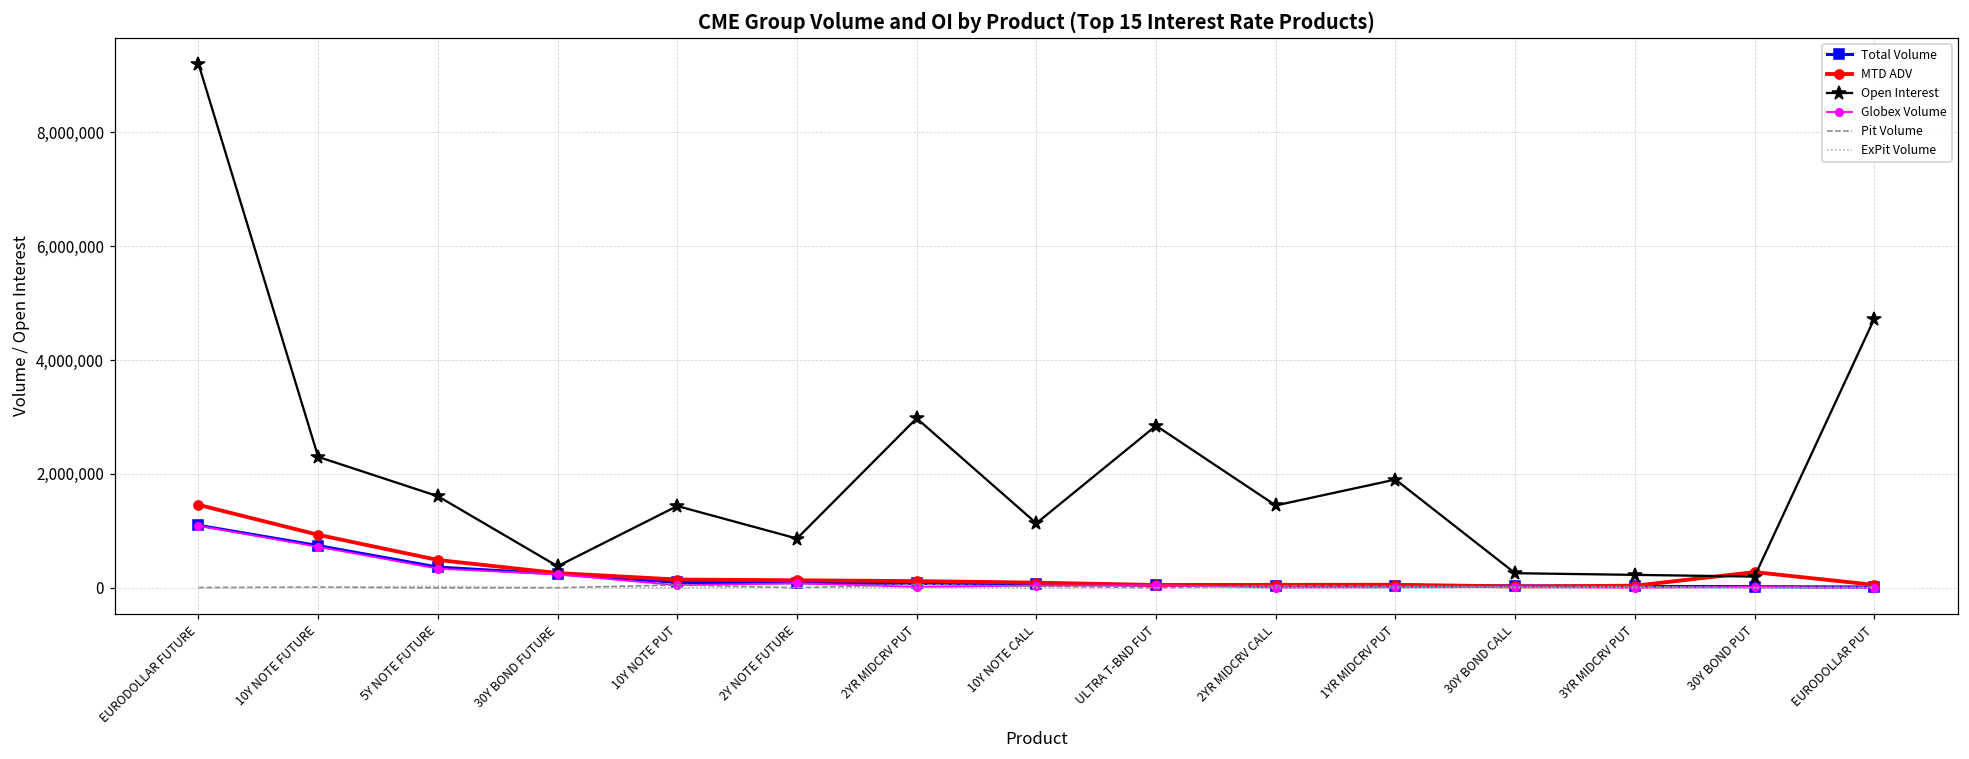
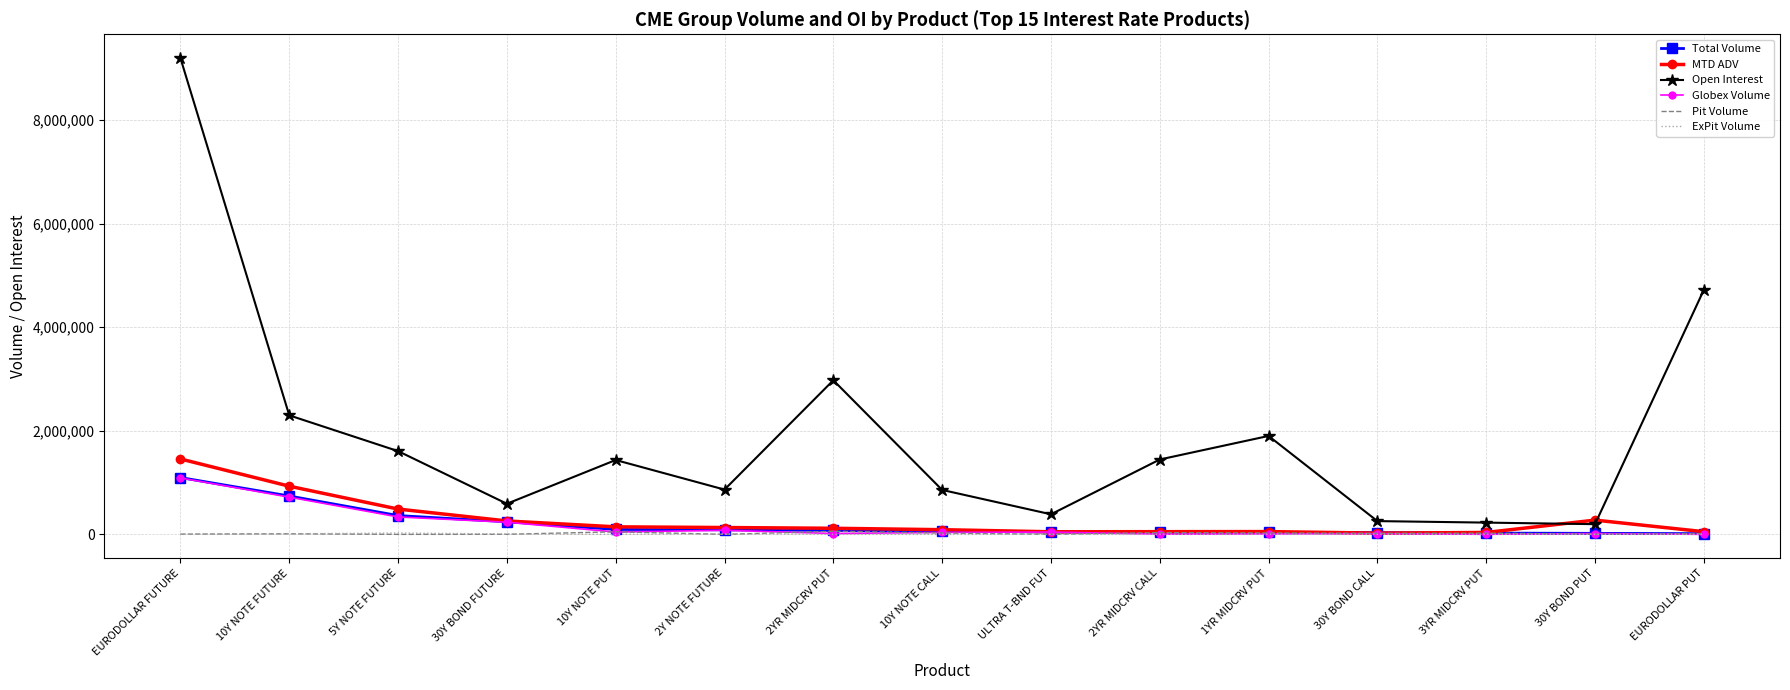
Open Interest, 30Y BOND FUTURE: 400,000 -> 600,000
Open Interest, 10Y NOTE CALL: 1,100,000 -> 900,000
Open Interest, ULTRA T-BND FUT: 2,800,000 -> 400,000
